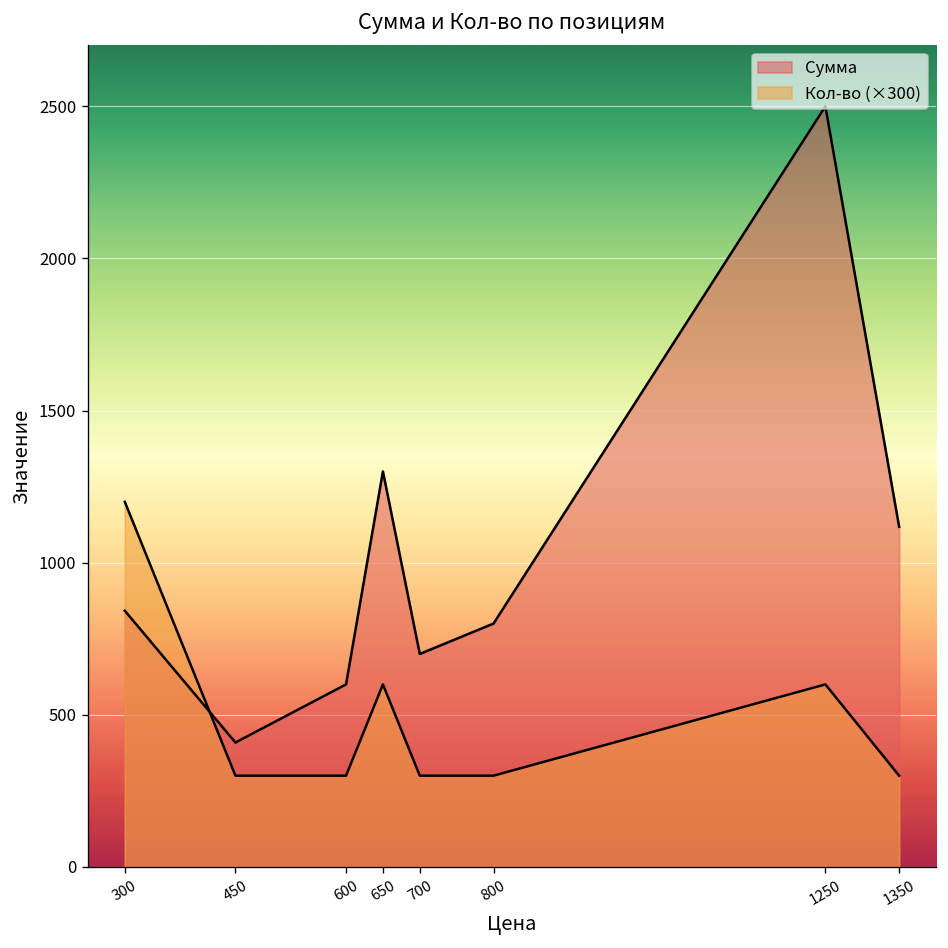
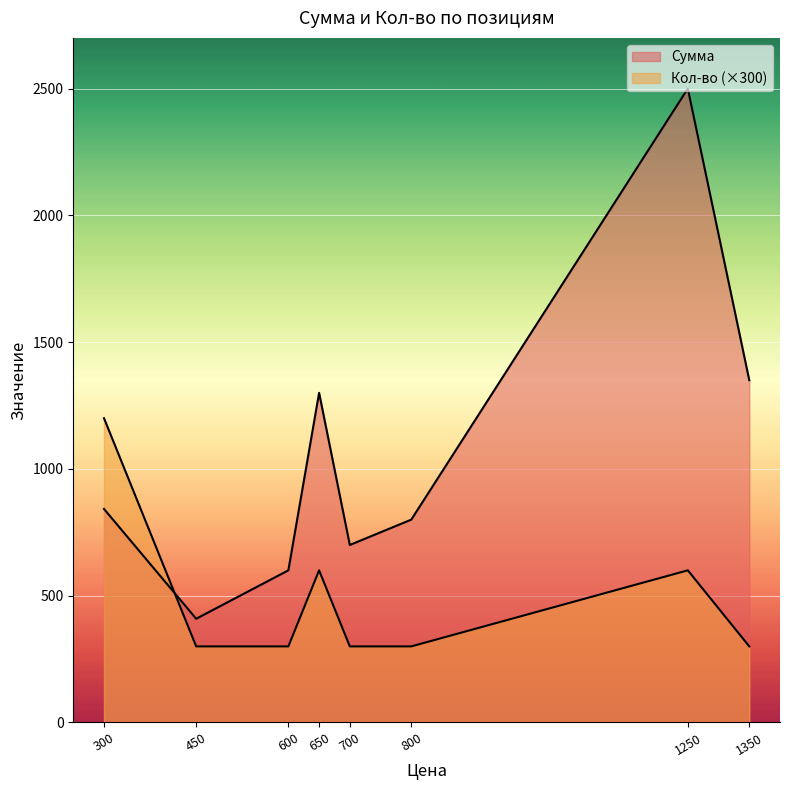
Сумма, 1350: 1120 -> 1350
